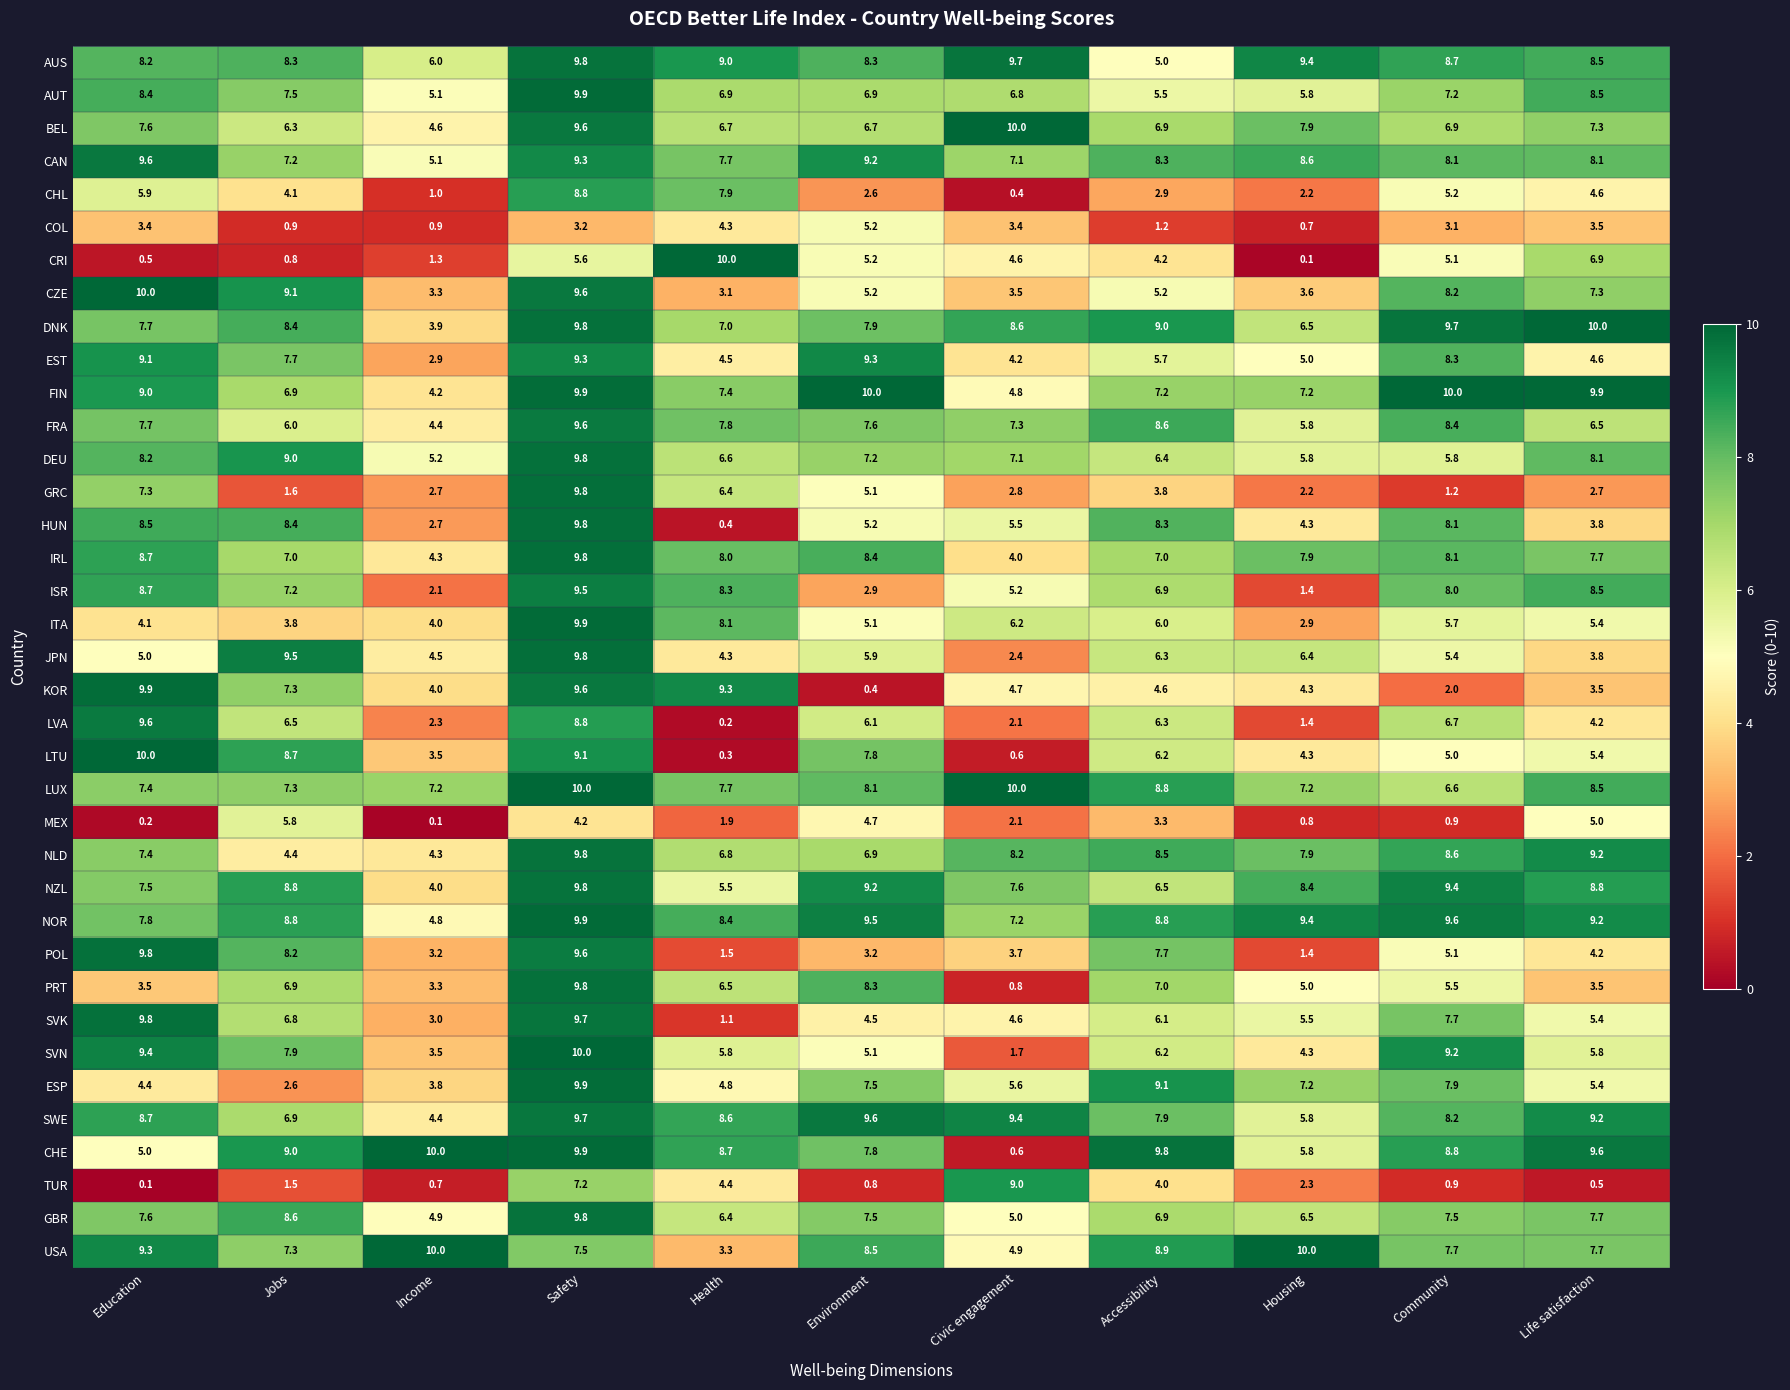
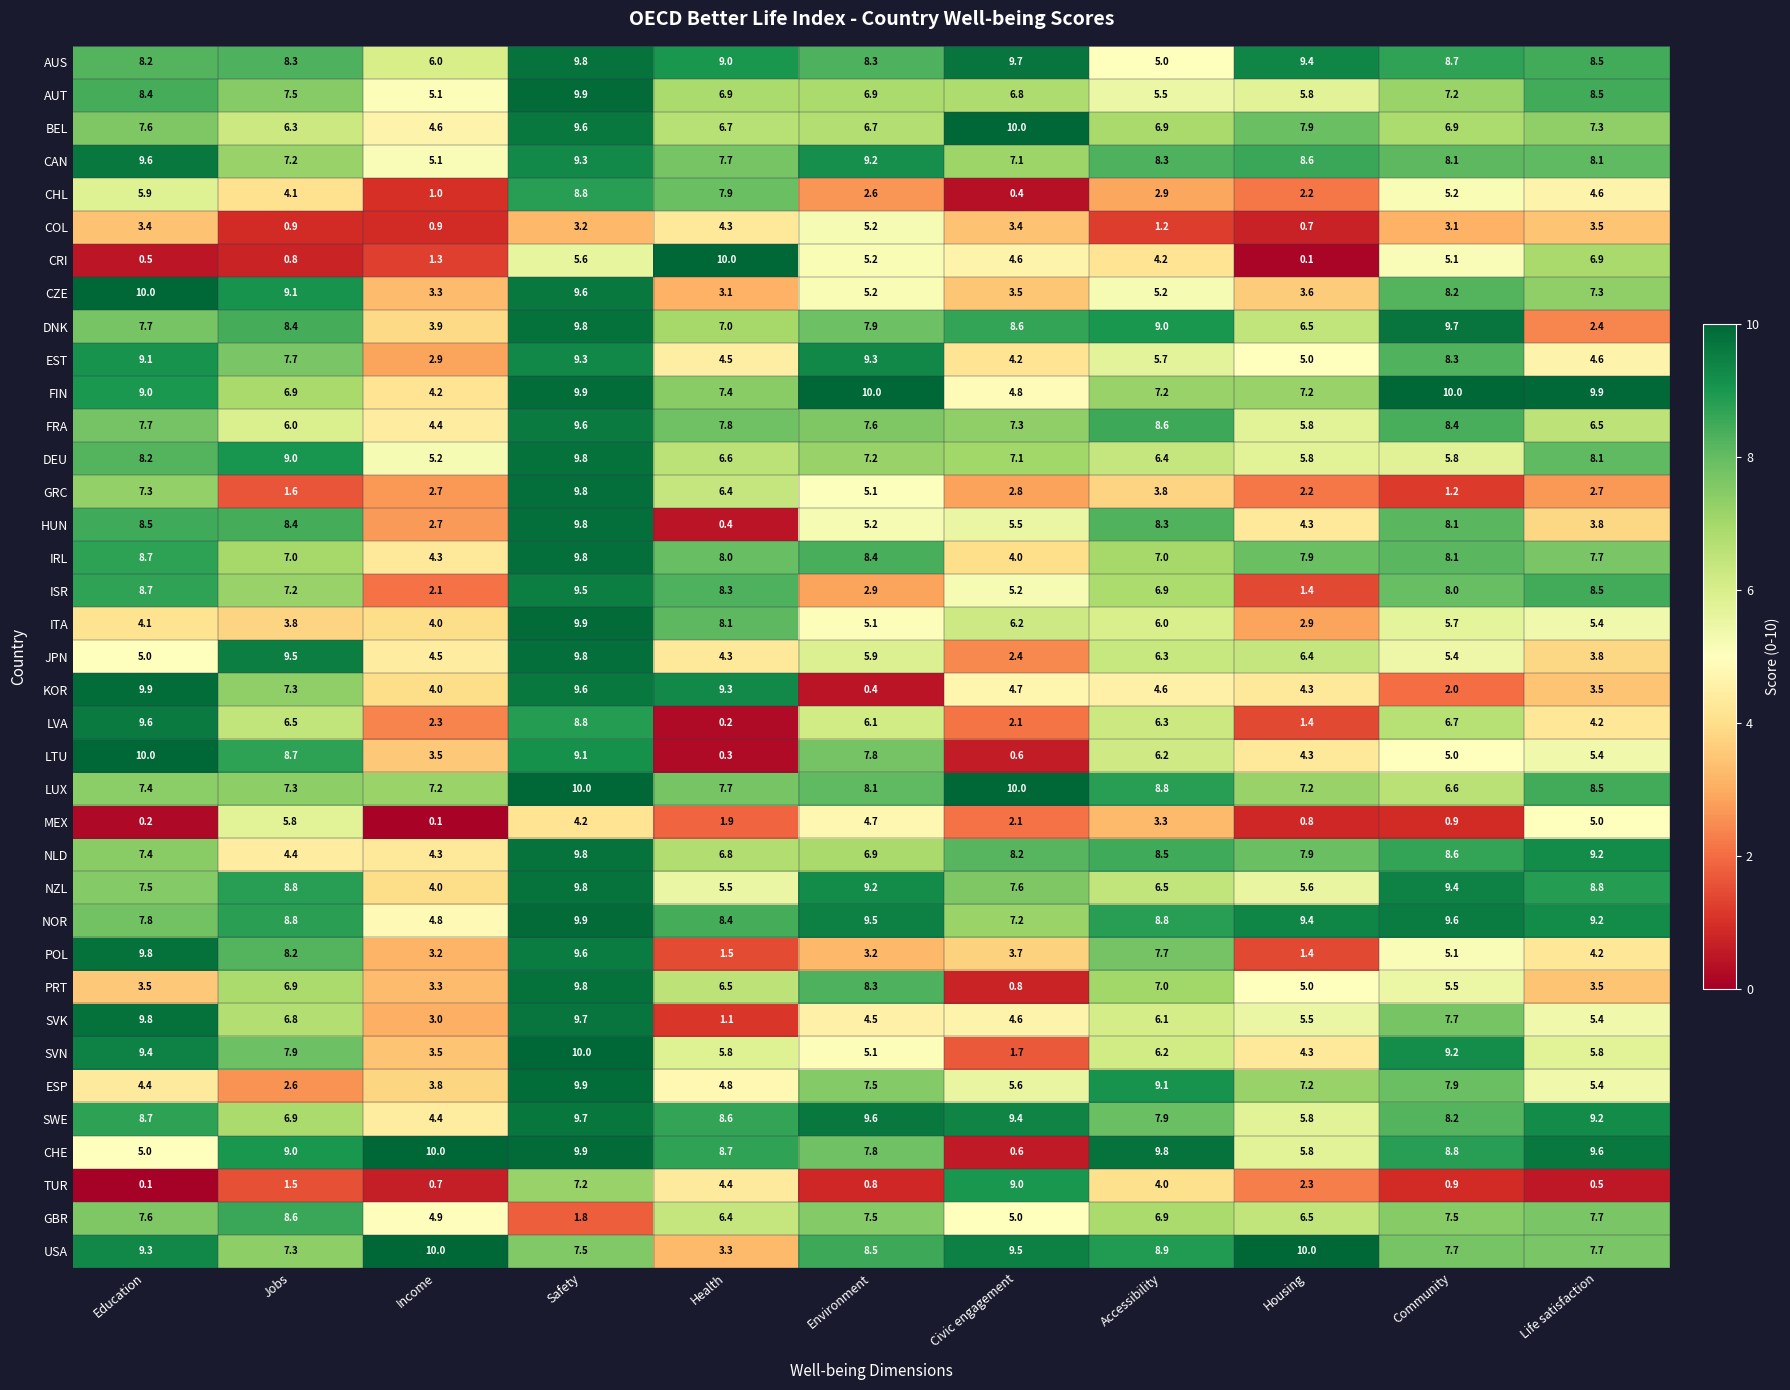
DNK, Life satisfaction: 10.0 -> 2.4
NZL, Housing: 8.4 -> 5.6
GBR, Safety: 9.8 -> 1.8
USA, Civic engagement: 4.9 -> 9.5
